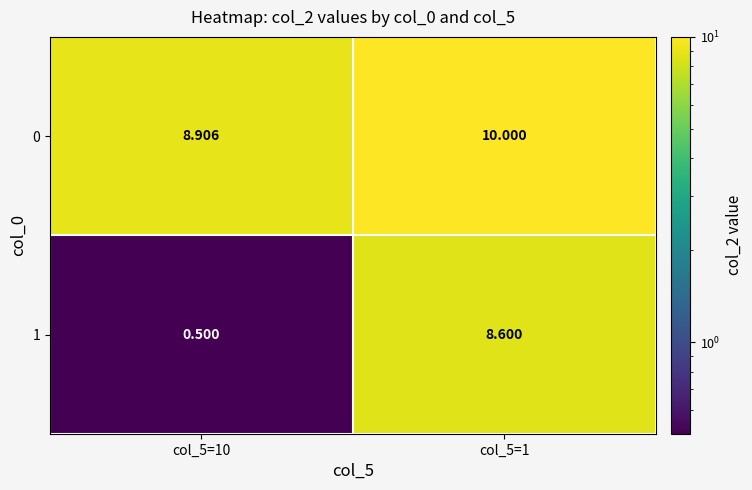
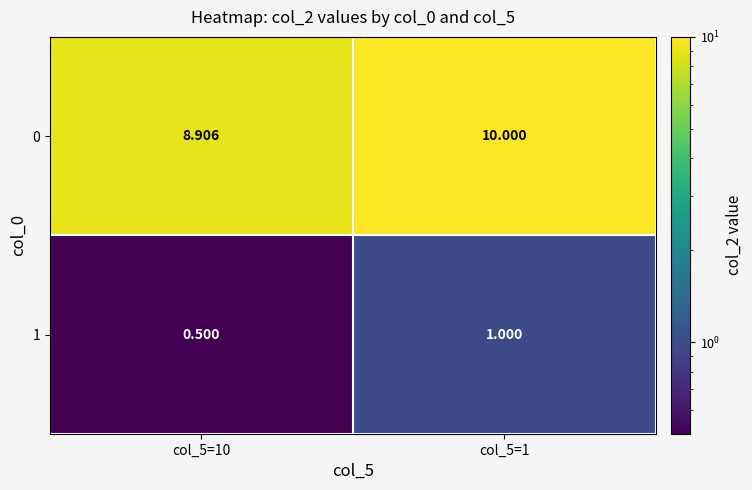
1, col_5=1: 8.600 -> 1.000
